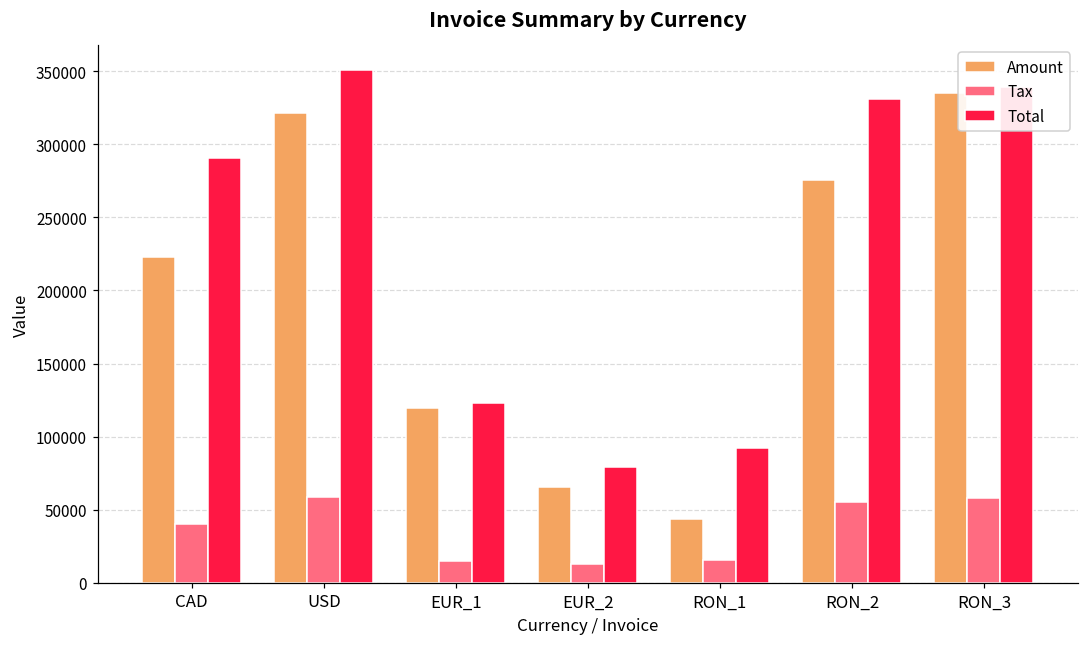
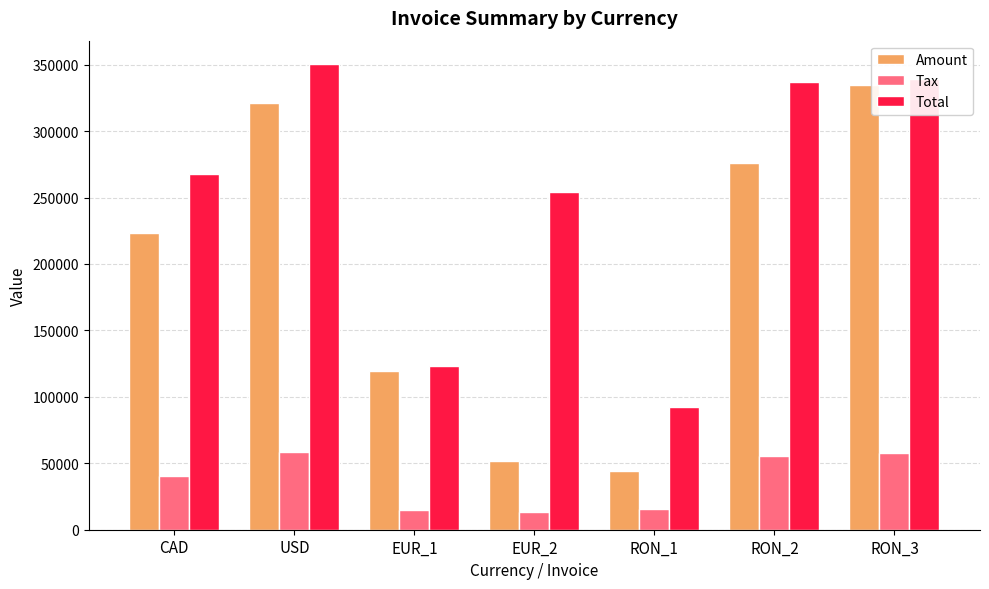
Total, CAD: 290000 -> 268000
Amount, EUR_2: 66000 -> 52000
Total, EUR_2: 79000 -> 254000
Total, RON_2: 331000 -> 337000
